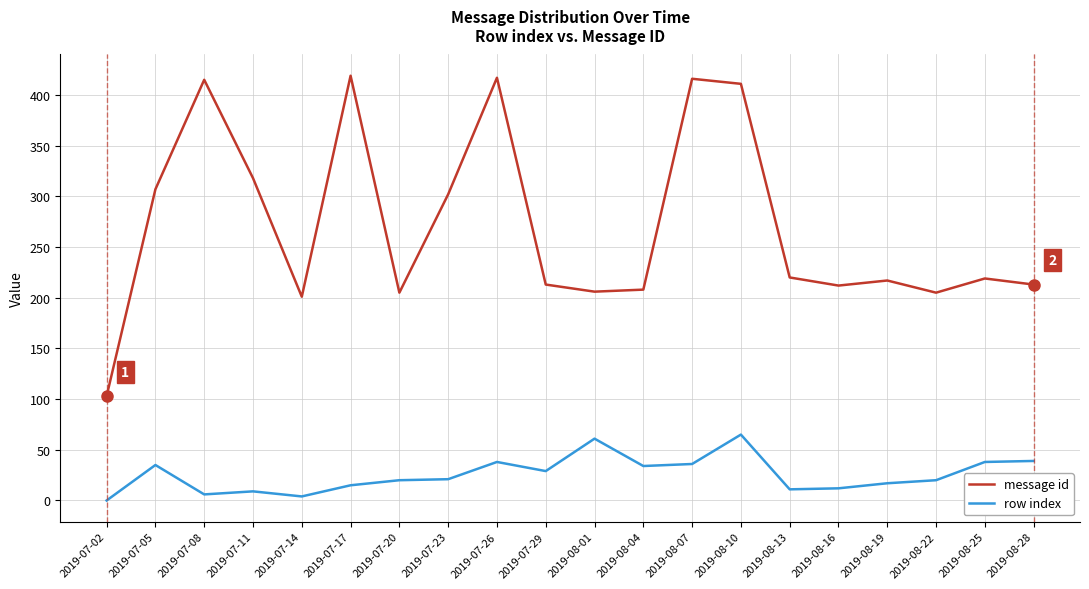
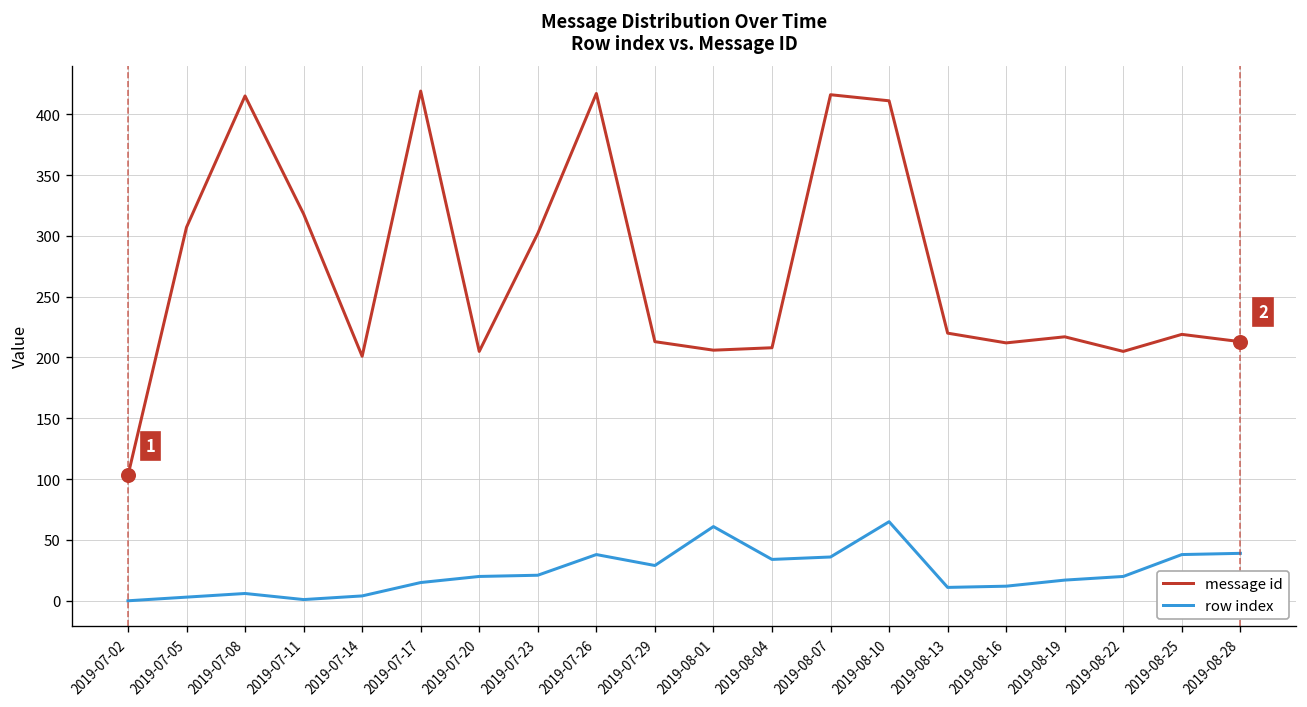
row index, 2019-07-05: 35 -> 3
row index, 2019-07-11: 9 -> 1
